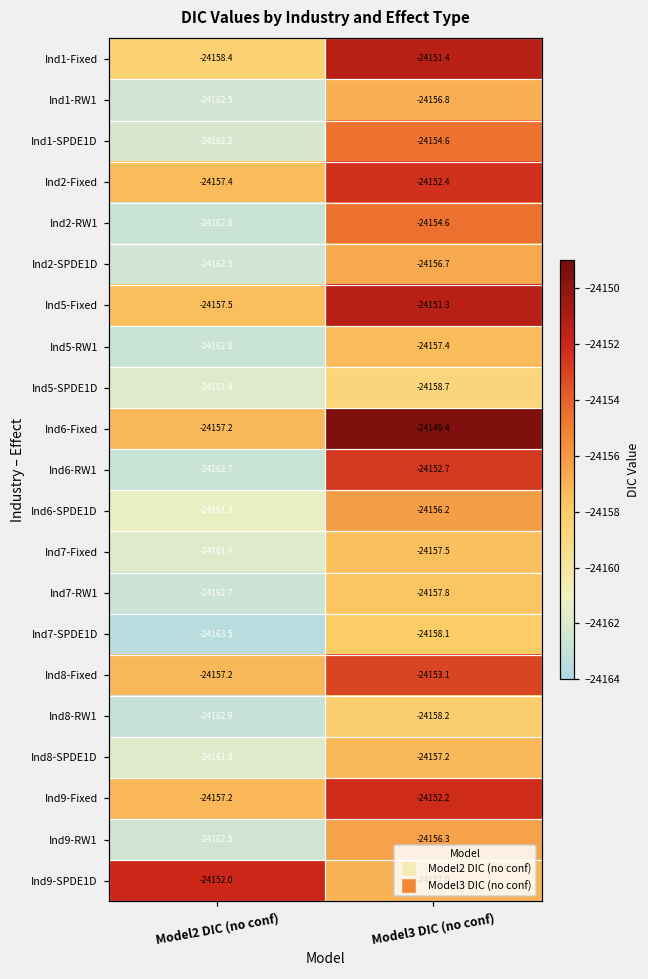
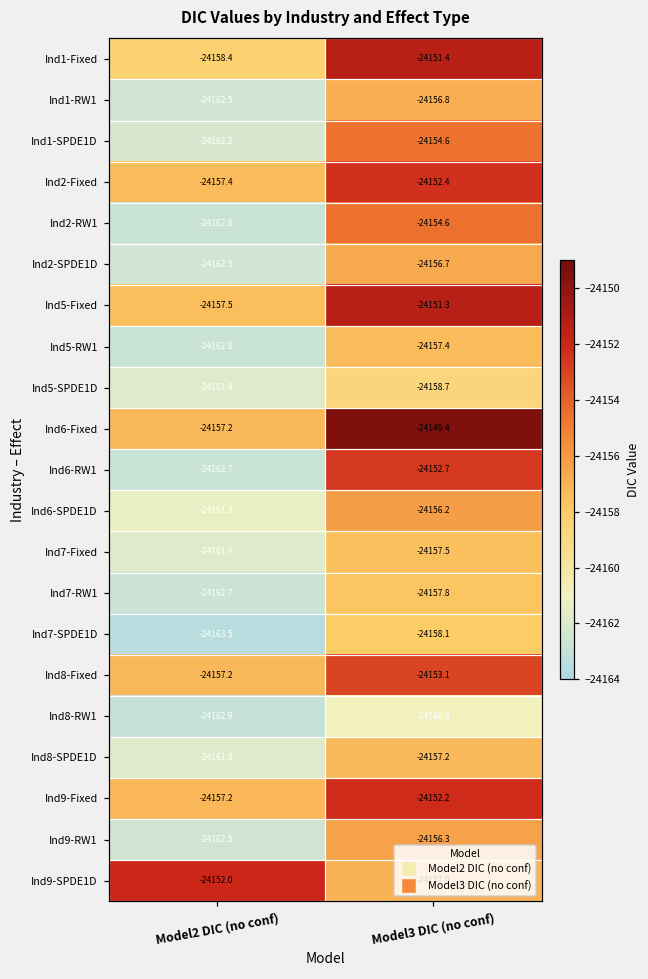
Ind8-RW1, Model3 DIC (no conf): -24158.2 -> -24160.9
